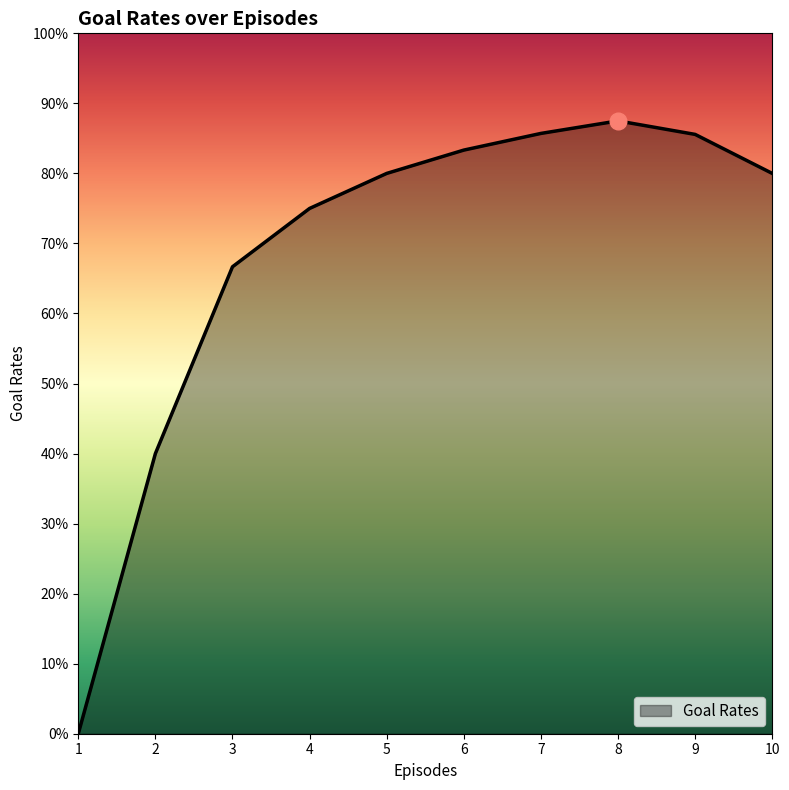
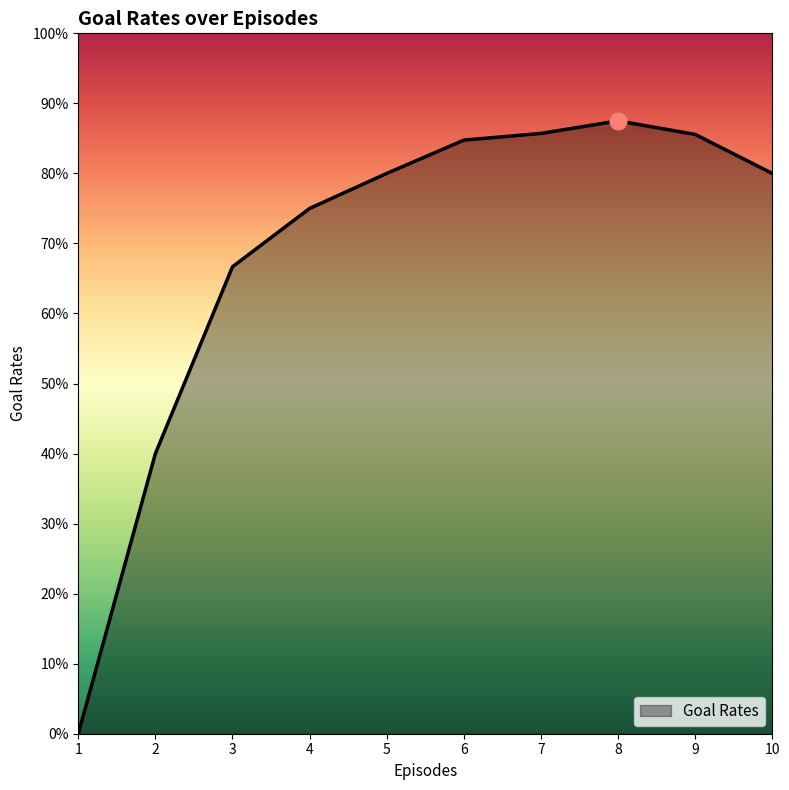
Goal Rates, 6: 83% -> 85%
